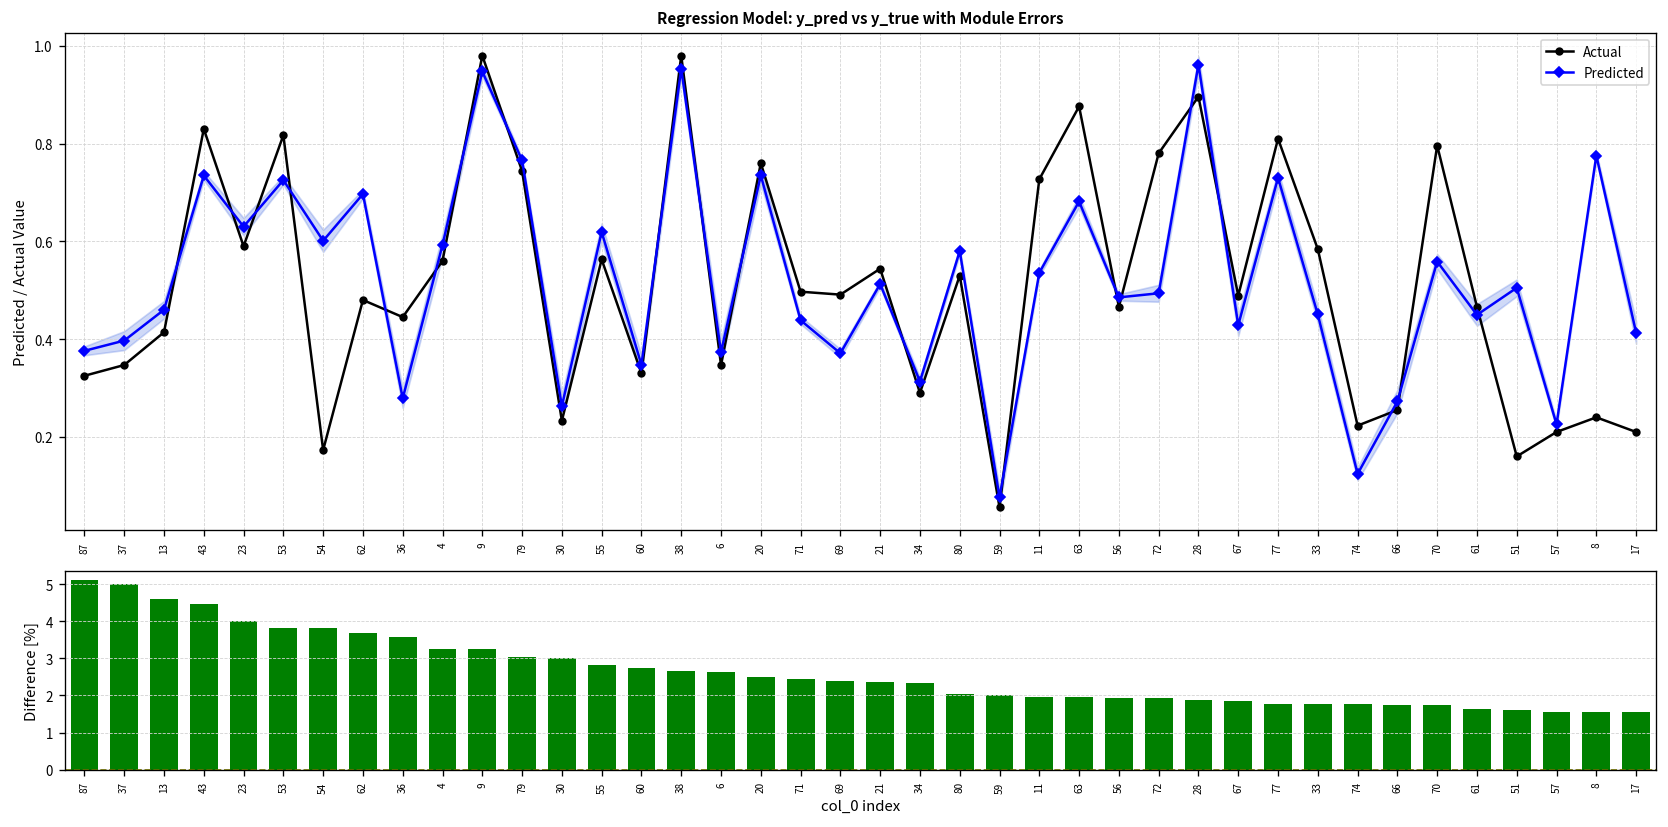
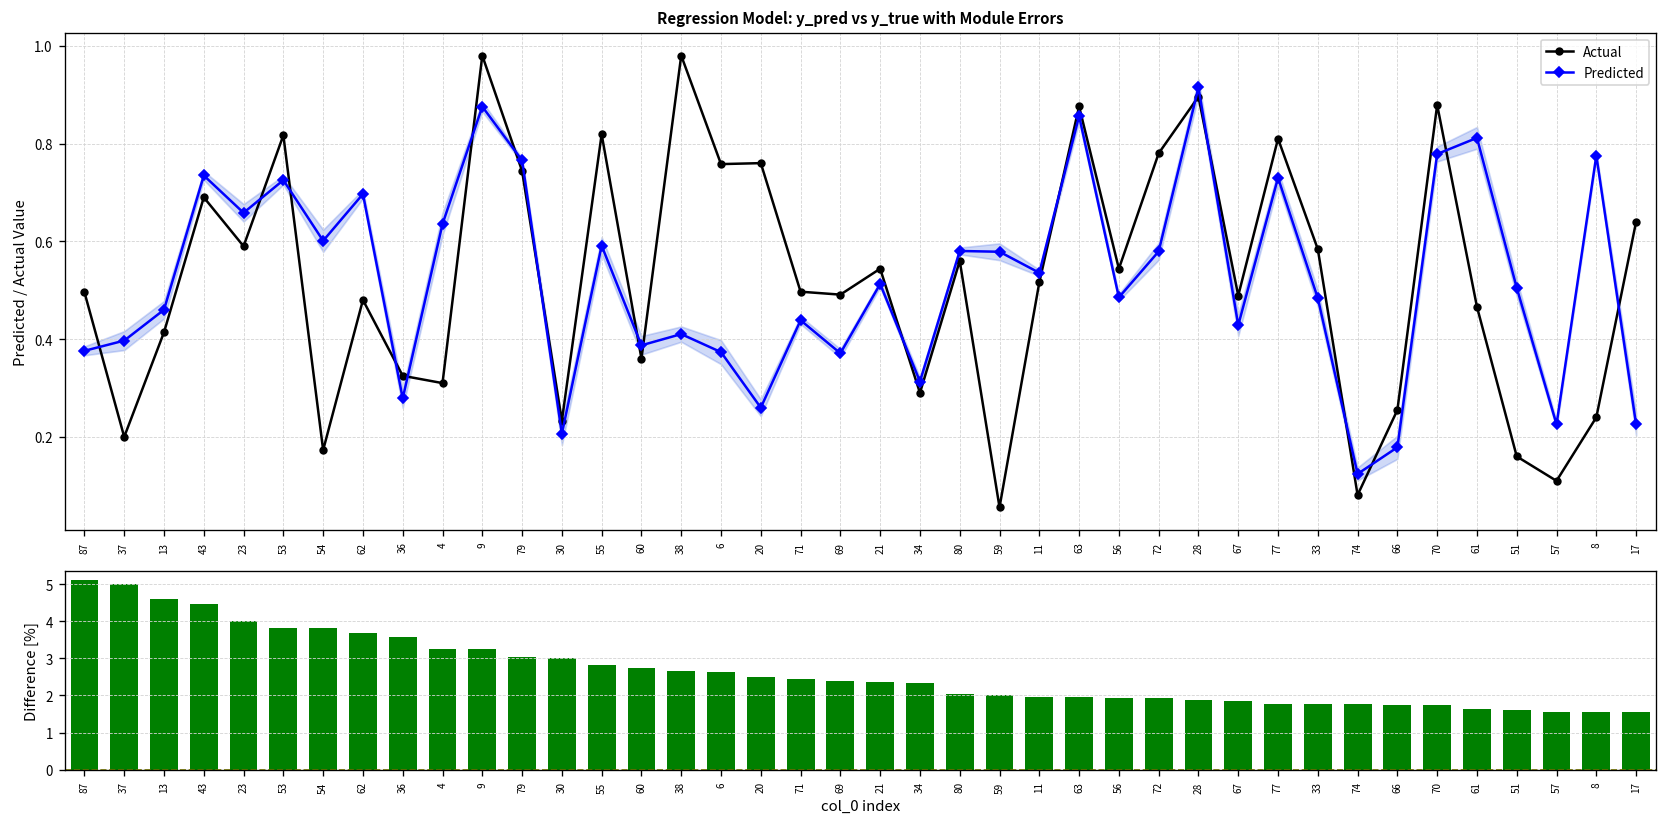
Regression Model: y_pred vs y_true with Module Errors, Actual, 87: 0.33 -> 0.50
Regression Model: y_pred vs y_true with Module Errors, Actual, 37: 0.35 -> 0.20
Regression Model: y_pred vs y_true with Module Errors, Actual, 43: 0.83 -> 0.69
Regression Model: y_pred vs y_true with Module Errors, Predicted, 23: 0.63 -> 0.66
Regression Model: y_pred vs y_true with Module Errors, Actual, 36: 0.45 -> 0.33
Regression Model: y_pred vs y_true with Module Errors, Actual, 4: 0.56 -> 0.31
Regression Model: y_pred vs y_true with Module Errors, Predicted, 4: 0.59 -> 0.64
Regression Model: y_pred vs y_true with Module Errors, Predicted, 9: 0.95 -> 0.88
Regression Model: y_pred vs y_true with Module Errors, Predicted, 30: 0.26 -> 0.21
Regression Model: y_pred vs y_true with Module Errors, Actual, 55: 0.56 -> 0.82
Regression Model: y_pred vs y_true with Module Errors, Predicted, 55: 0.62 -> 0.59
Regression Model: y_pred vs y_true with Module Errors, Actual, 60: 0.33 -> 0.36
Regression Model: y_pred vs y_true with Module Errors, Predicted, 60: 0.35 -> 0.39
Regression Model: y_pred vs y_true with Module Errors, Predicted, 38: 0.95 -> 0.41
Regression Model: y_pred vs y_true with Module Errors, Actual, 6: 0.35 -> 0.76
Regression Model: y_pred vs y_true with Module Errors, Predicted, 20: 0.73 -> 0.26
Regression Model: y_pred vs y_true with Module Errors, Actual, 80: 0.53 -> 0.56
Regression Model: y_pred vs y_true with Module Errors, Predicted, 59: 0.08 -> 0.58
Regression Model: y_pred vs y_true with Module Errors, Actual, 11: 0.73 -> 0.52
Regression Model: y_pred vs y_true with Module Errors, Predicted, 63: 0.68 -> 0.86
Regression Model: y_pred vs y_true with Module Errors, Actual, 56: 0.47 -> 0.54
Regression Model: y_pred vs y_true with Module Errors, Predicted, 72: 0.49 -> 0.58
Regression Model: y_pred vs y_true with Module Errors, Predicted, 28: 0.96 -> 0.91
Regression Model: y_pred vs y_true with Module Errors, Predicted, 33: 0.45 -> 0.48
Regression Model: y_pred vs y_true with Module Errors, Actual, 74: 0.22 -> 0.08
Regression Model: y_pred vs y_true with Module Errors, Predicted, 66: 0.27 -> 0.18
Regression Model: y_pred vs y_true with Module Errors, Actual, 70: 0.80 -> 0.88
Regression Model: y_pred vs y_true with Module Errors, Predicted, 70: 0.56 -> 0.78
Regression Model: y_pred vs y_true with Module Errors, Predicted, 61: 0.45 -> 0.81
Regression Model: y_pred vs y_true with Module Errors, Actual, 57: 0.21 -> 0.11
Regression Model: y_pred vs y_true with Module Errors, Actual, 17: 0.21 -> 0.64
Regression Model: y_pred vs y_true with Module Errors, Predicted, 17: 0.41 -> 0.23
